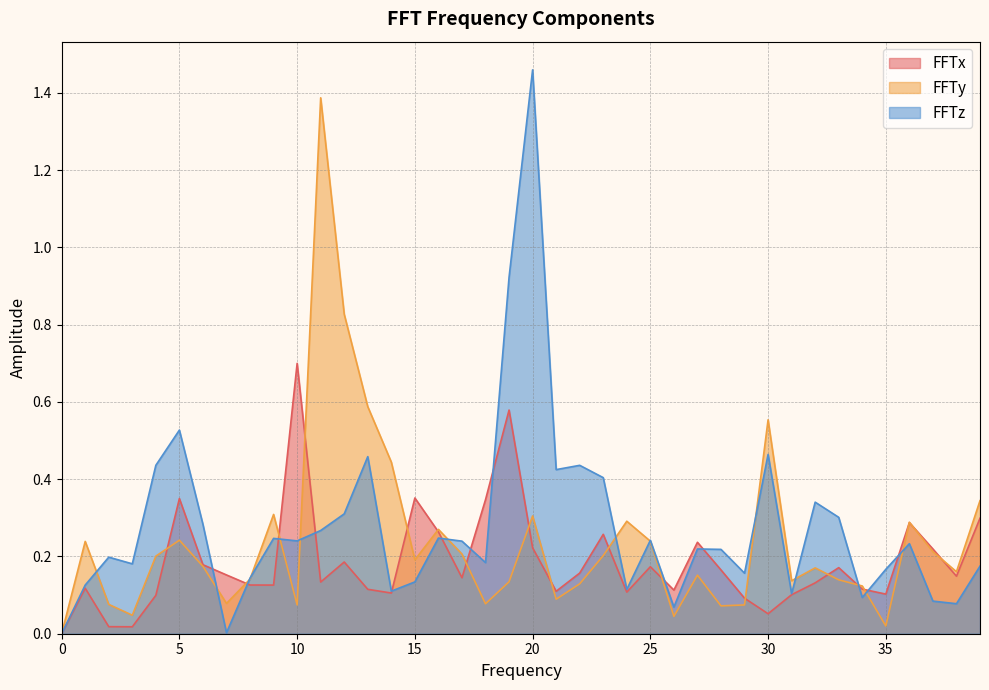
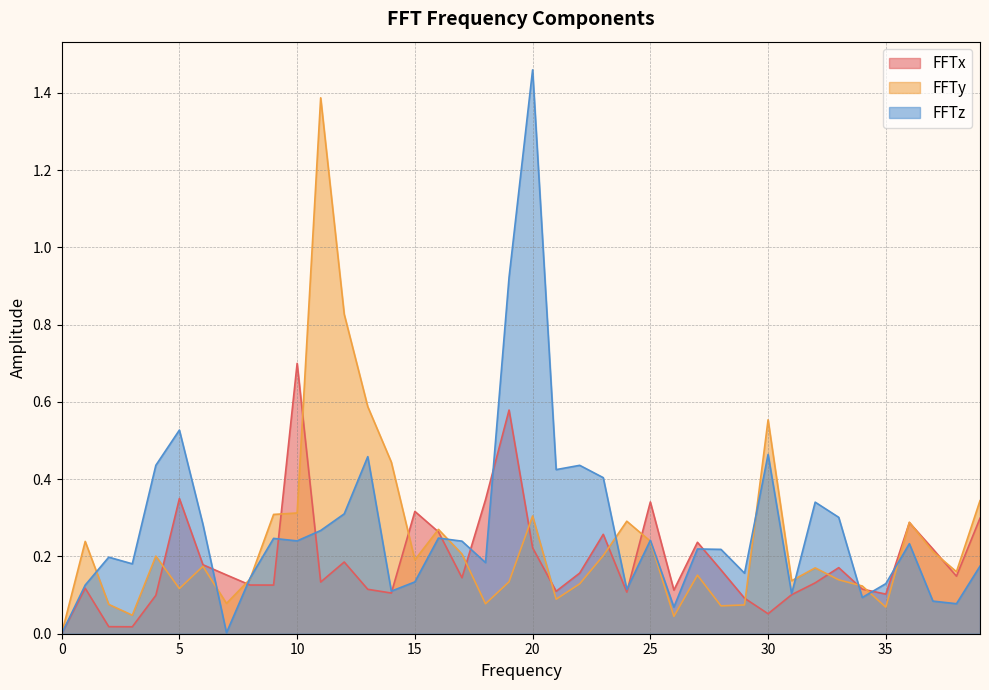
FFTy, 5: 0.24 -> 0.12
FFTy, 10: 0.07 -> 0.31
FFTx, 15: 0.35 -> 0.32
FFTx, 25: 0.17 -> 0.34
FFTy, 35: 0.02 -> 0.07
FFTz, 35: 0.17 -> 0.13
